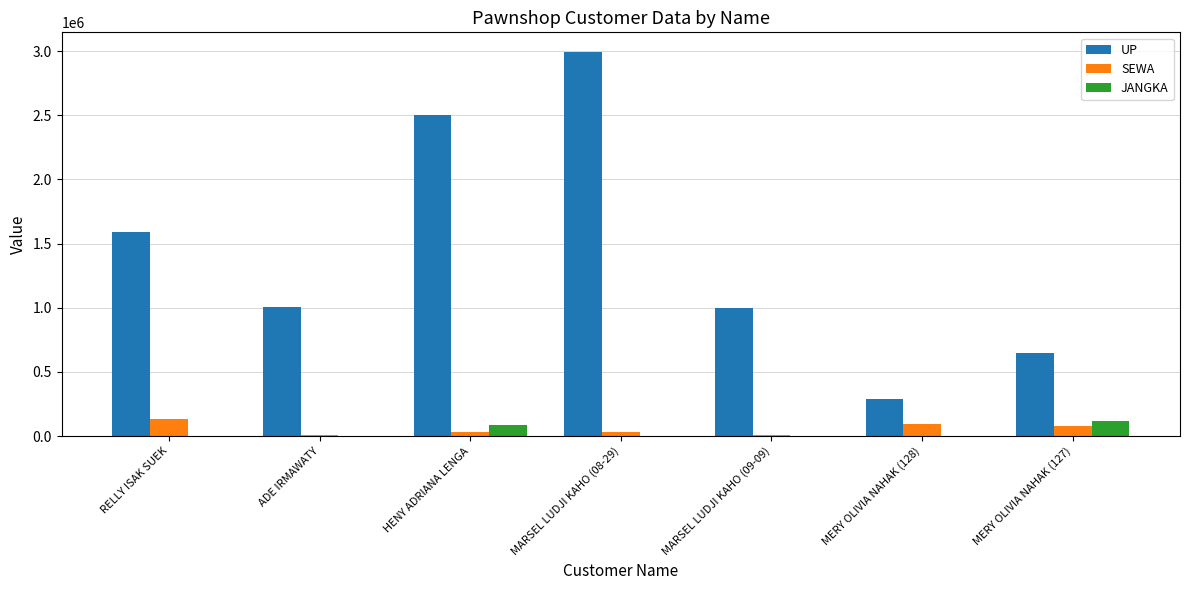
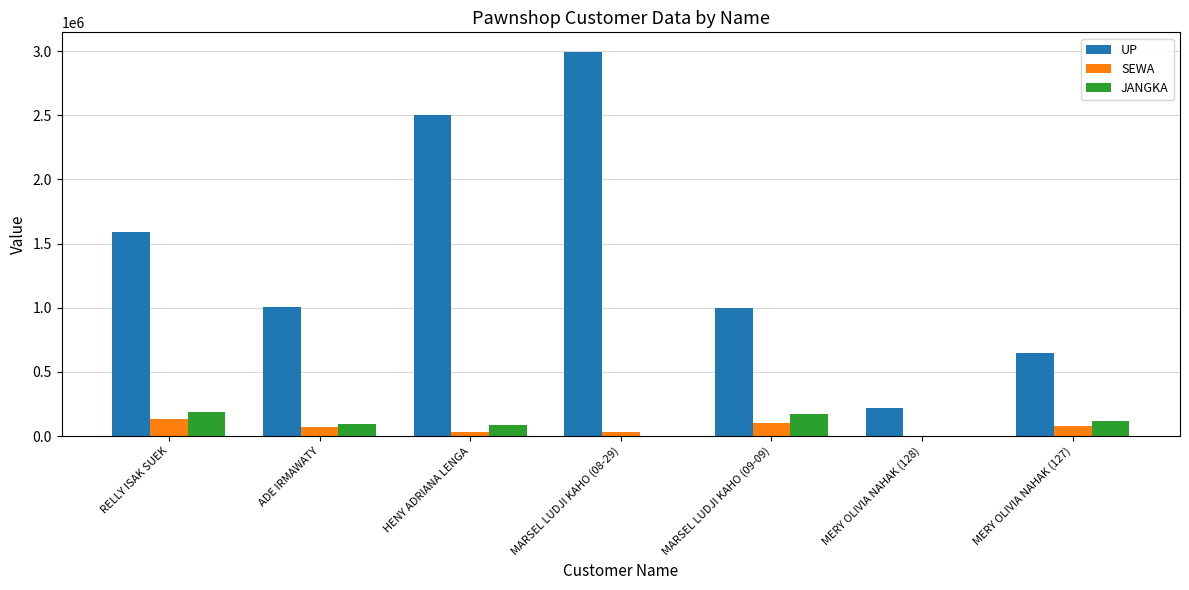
JANGKA, RELLY ISAK SUEK: 0 -> 190000
SEWA, ADE IRMAWATY: 10000 -> 70000
JANGKA, ADE IRMAWATY: 0 -> 100000
SEWA, MARSEL LUDJI KAHO (09-09): 10000 -> 100000
JANGKA, MARSEL LUDJI KAHO (09-09): 0 -> 170000
UP, MERY OLIVIA NAHAK (128): 290000 -> 220000
SEWA, MERY OLIVIA NAHAK (128): 90000 -> 0
